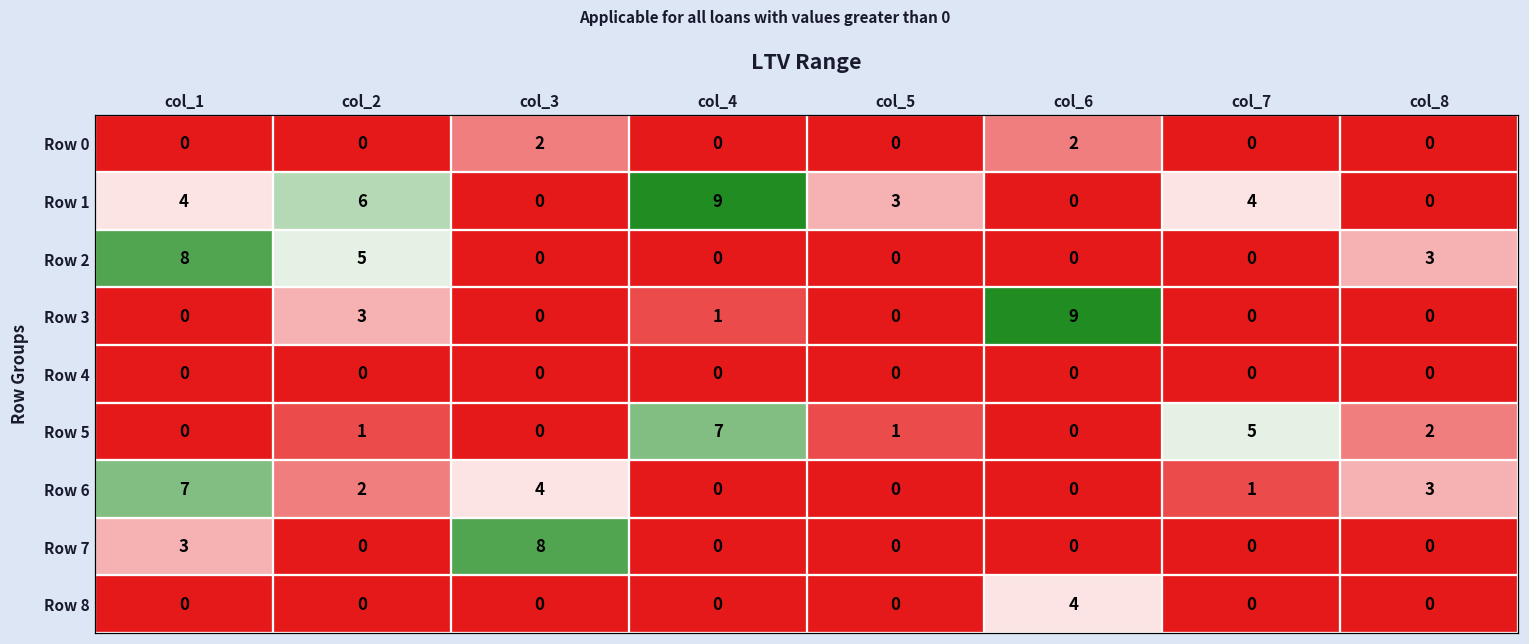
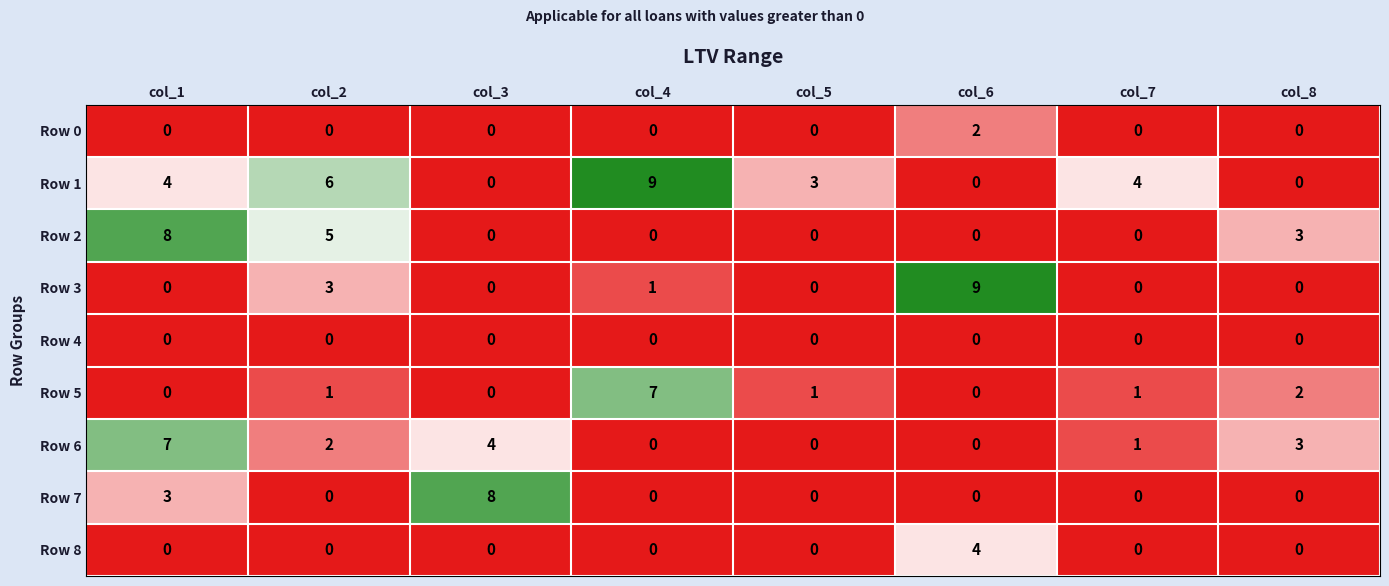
Row 0, col_3: 2 -> 0
Row 5, col_7: 5 -> 1
